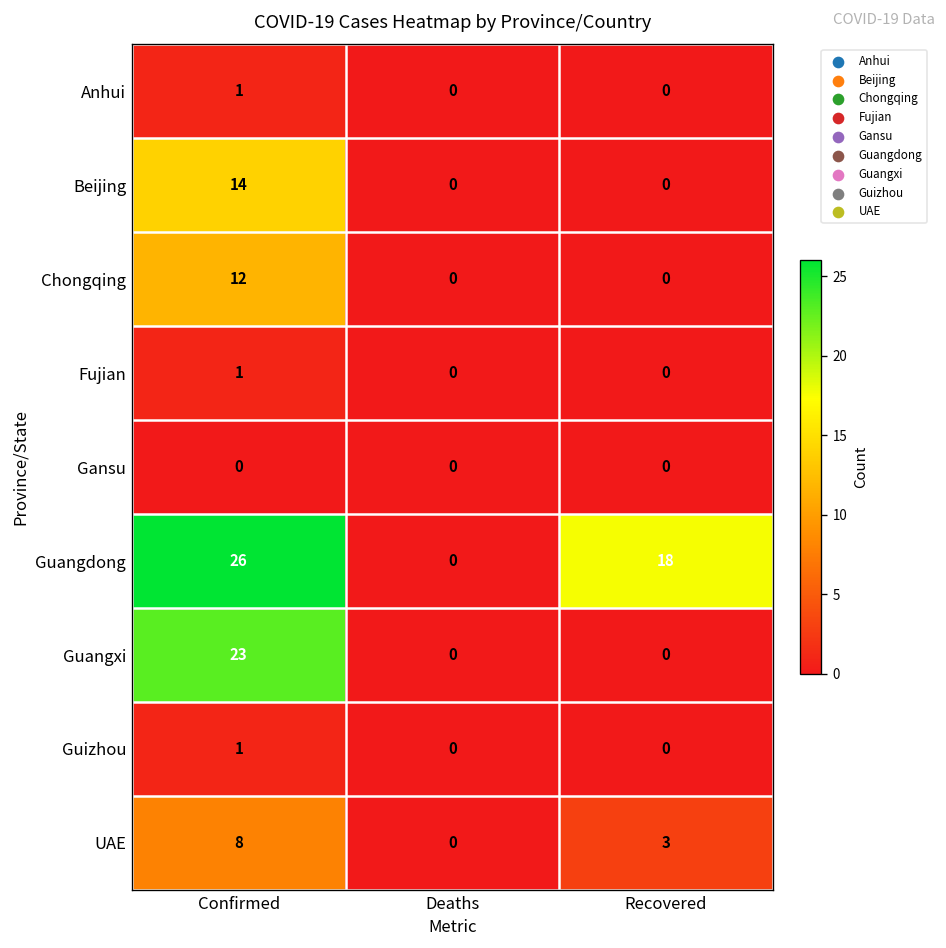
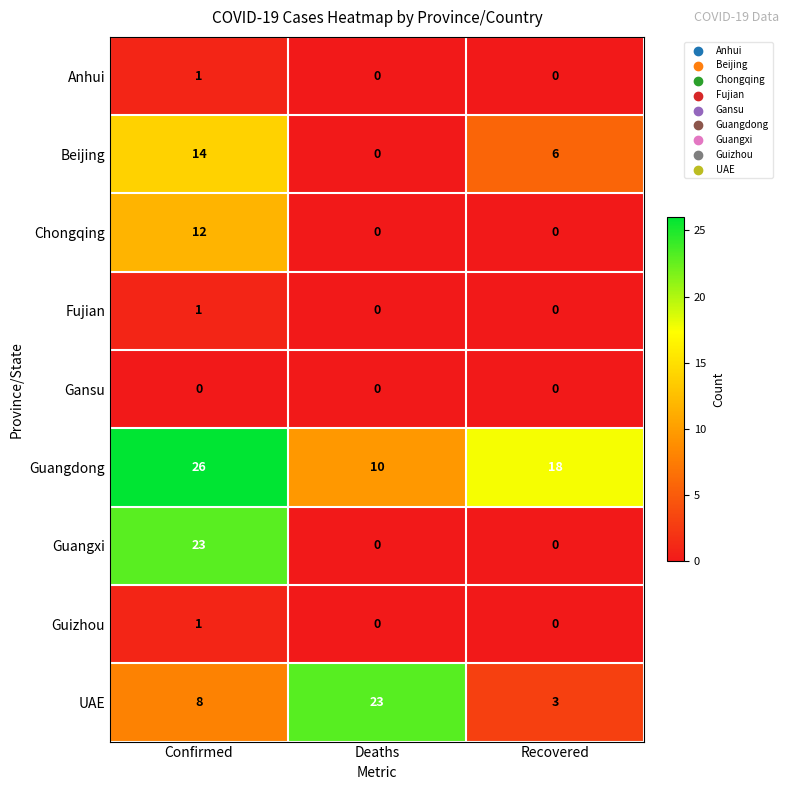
Beijing, Recovered: 0 -> 6
Guangdong, Deaths: 0 -> 10
UAE, Deaths: 0 -> 23
